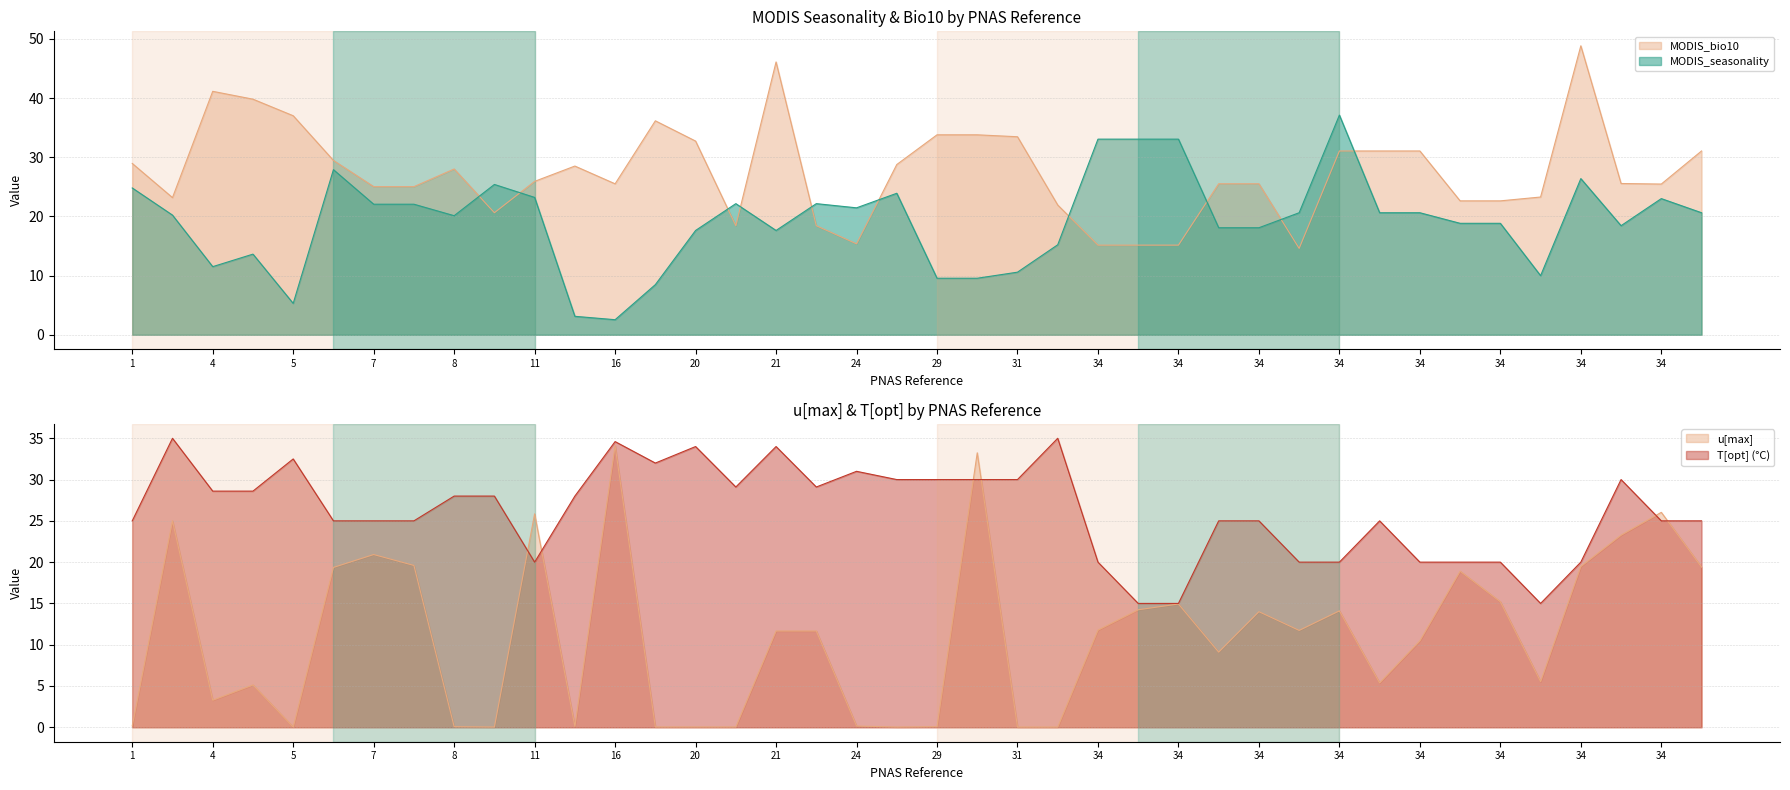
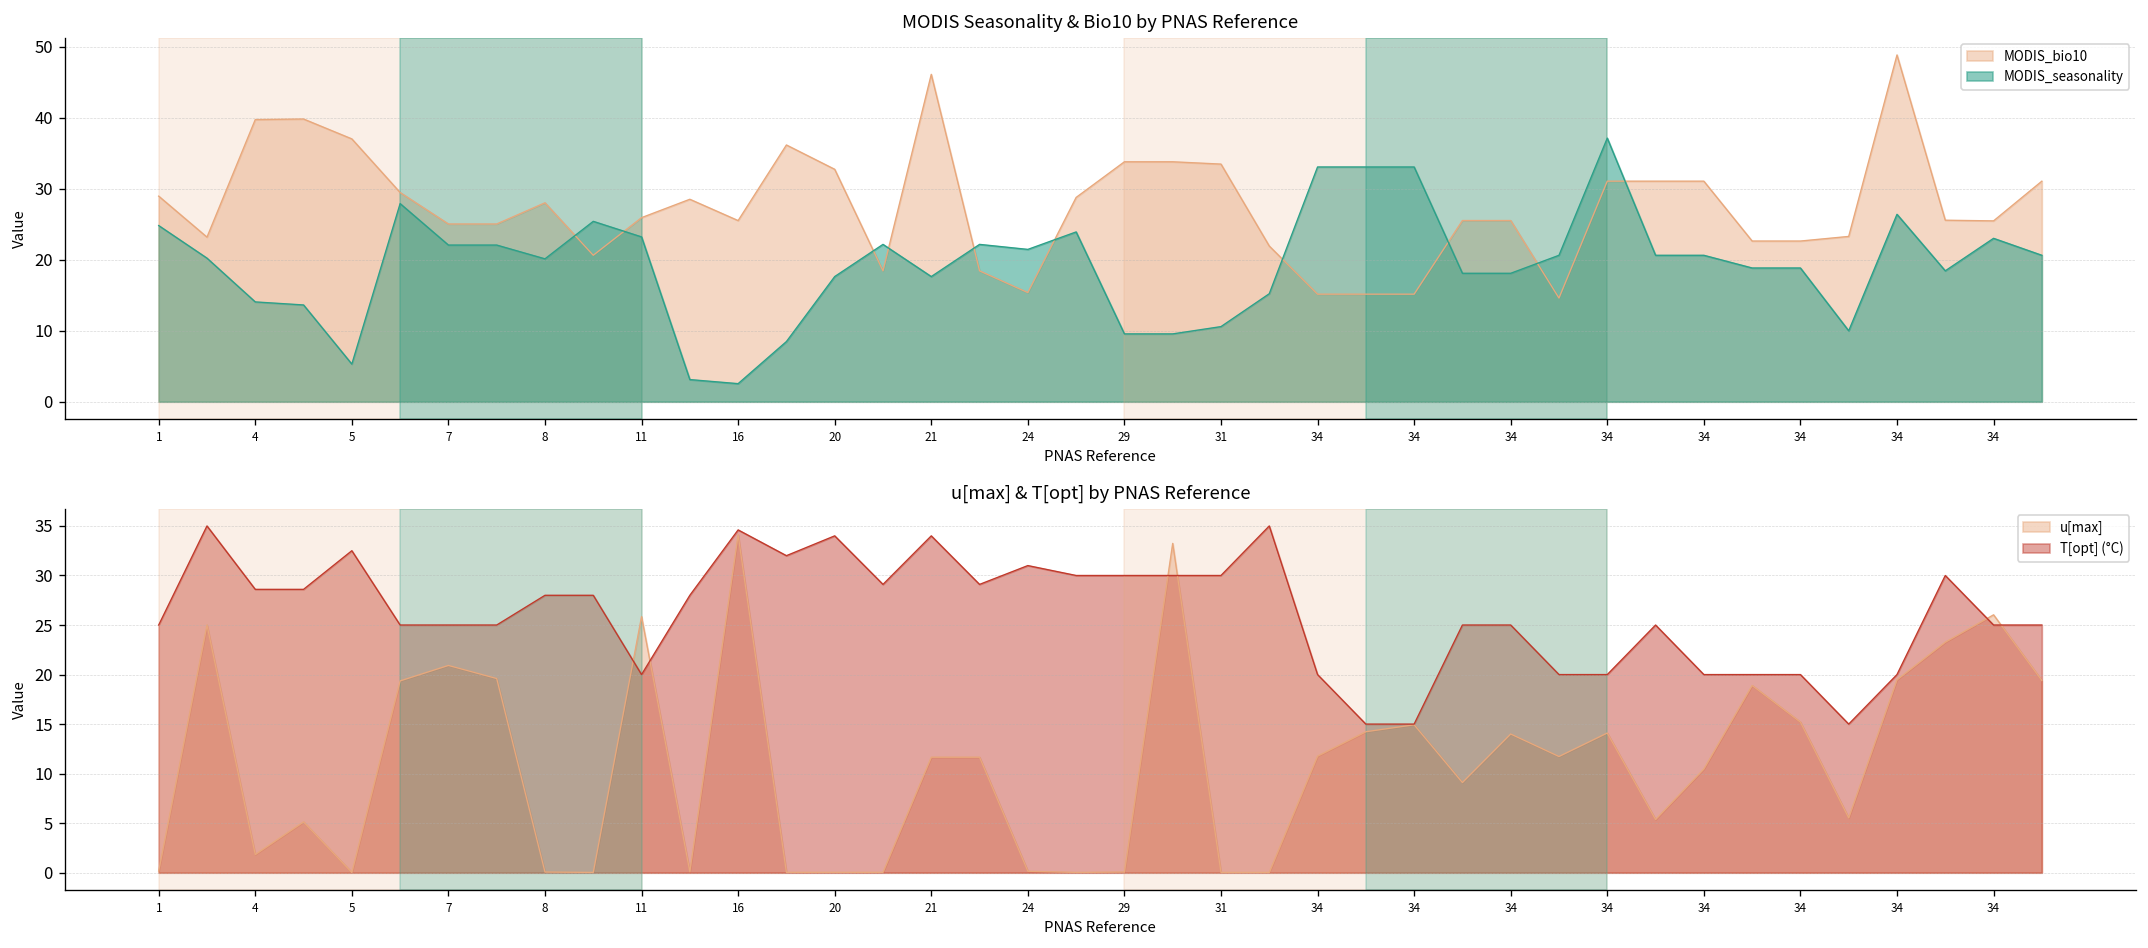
MODIS Seasonality & Bio10 by PNAS Reference, MODIS_bio10, 4: 41 -> 40
MODIS Seasonality & Bio10 by PNAS Reference, MODIS_seasonality, 4: 12 -> 14
u[max] & T[opt] by PNAS Reference, u[max], 4: 3 -> 2
